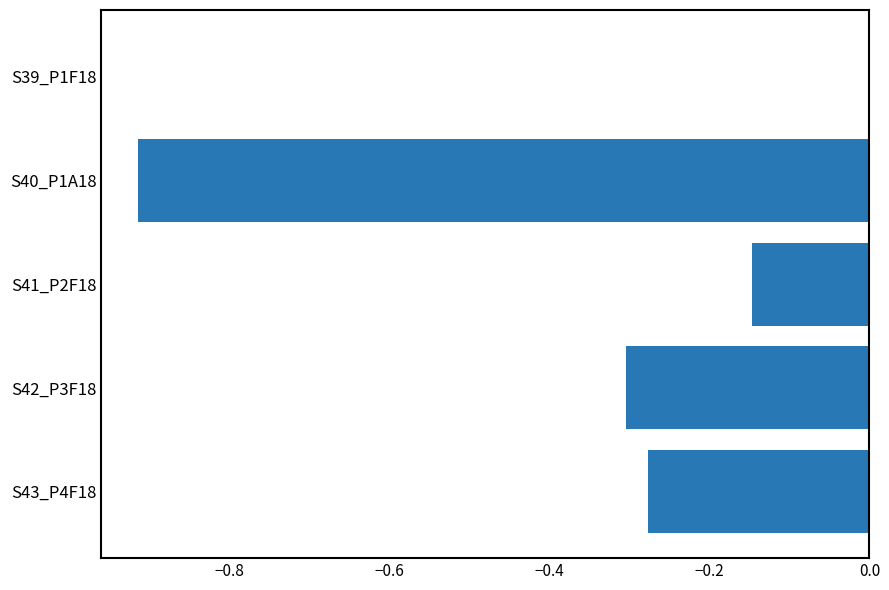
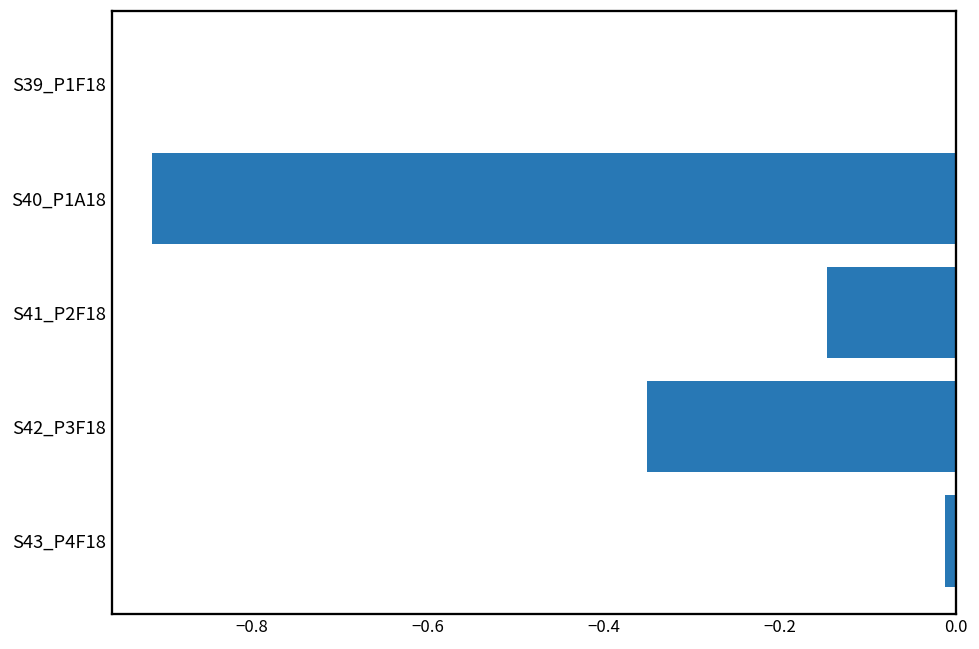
S42_P3F18: -0.30 -> -0.35
S43_P4F18: -0.28 -> -0.01
